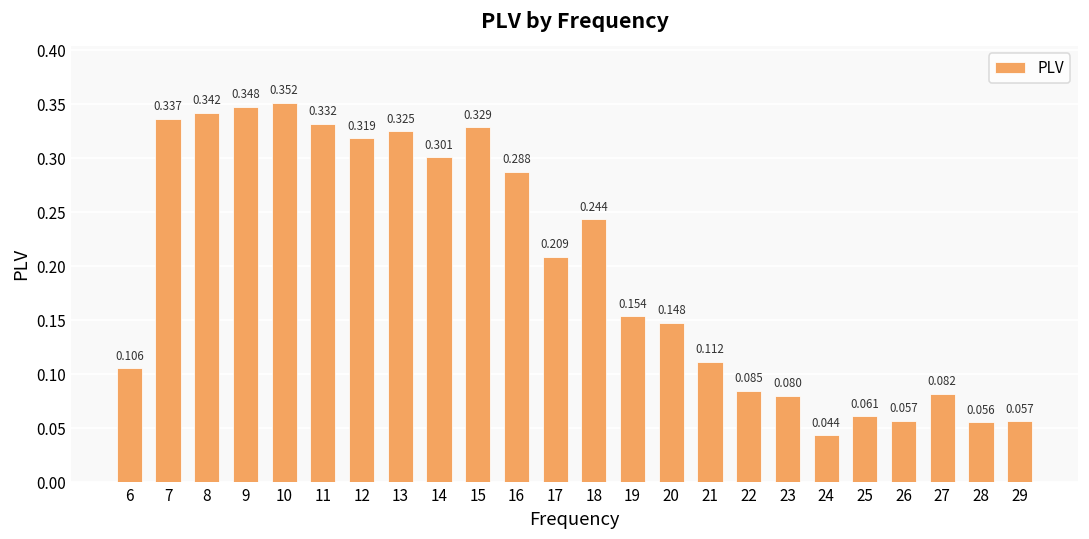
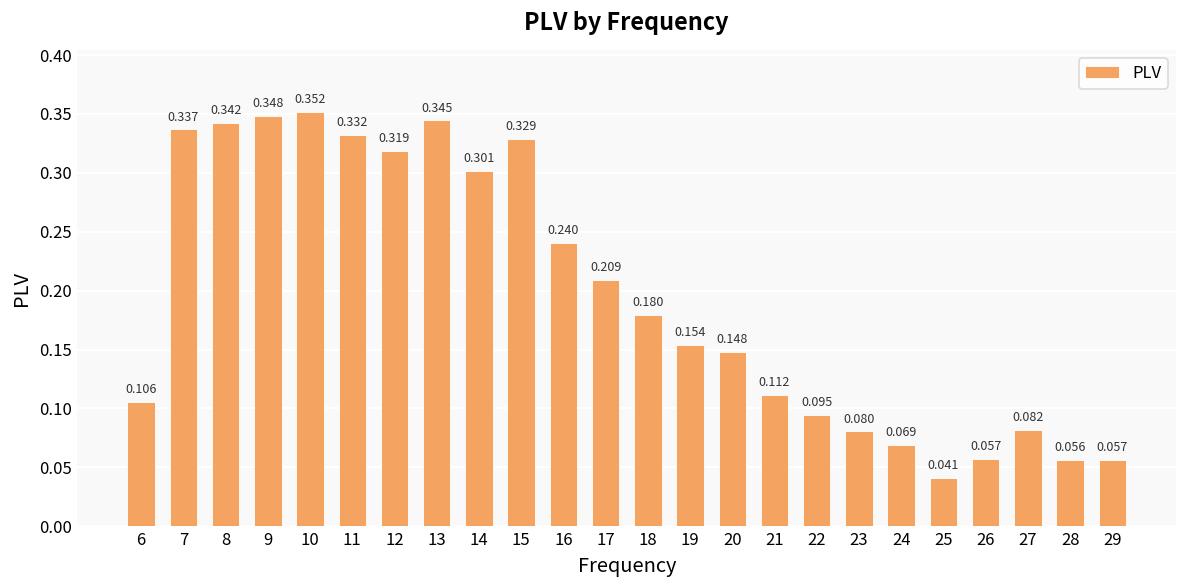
13: 0.325 -> 0.345
16: 0.288 -> 0.240
18: 0.244 -> 0.180
22: 0.085 -> 0.095
24: 0.044 -> 0.069
25: 0.061 -> 0.041
